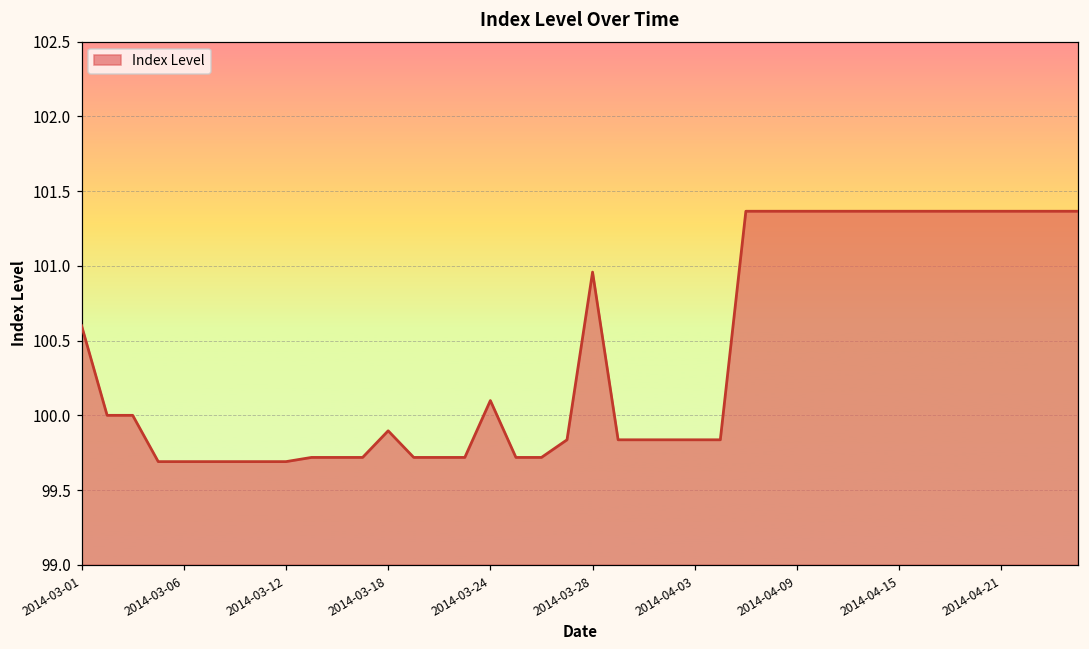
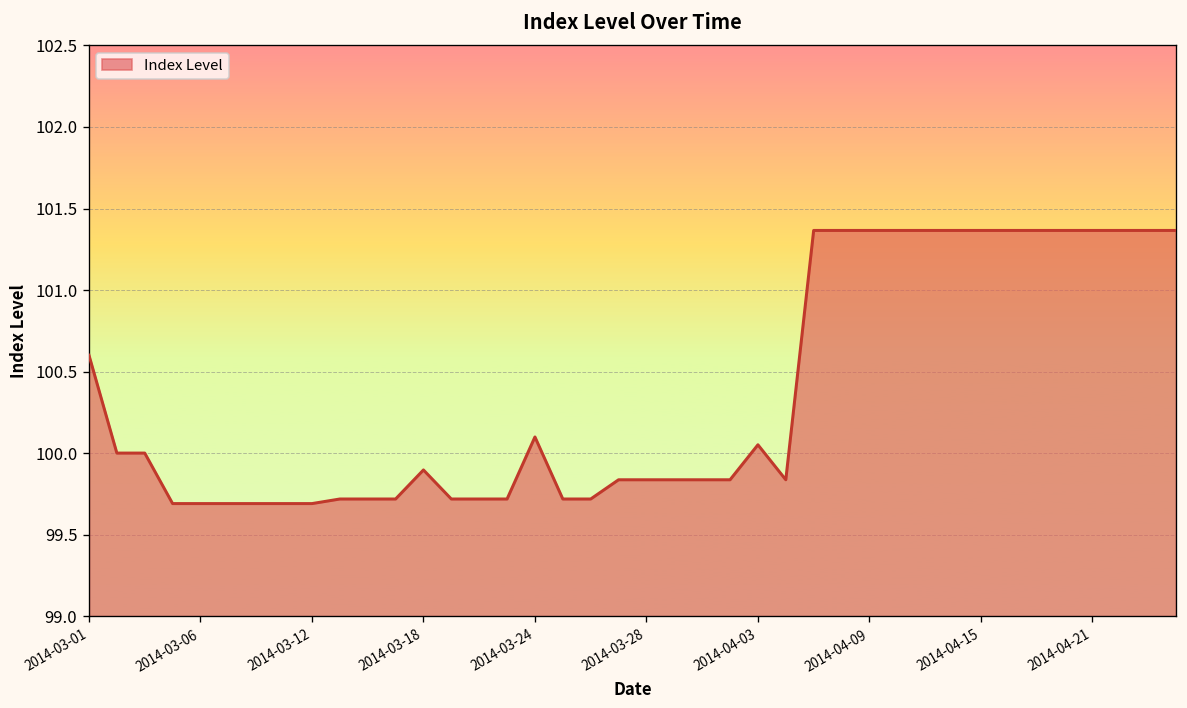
2014-03-28: 100.96 -> 99.84
2014-04-03: 99.84 -> 100.05
